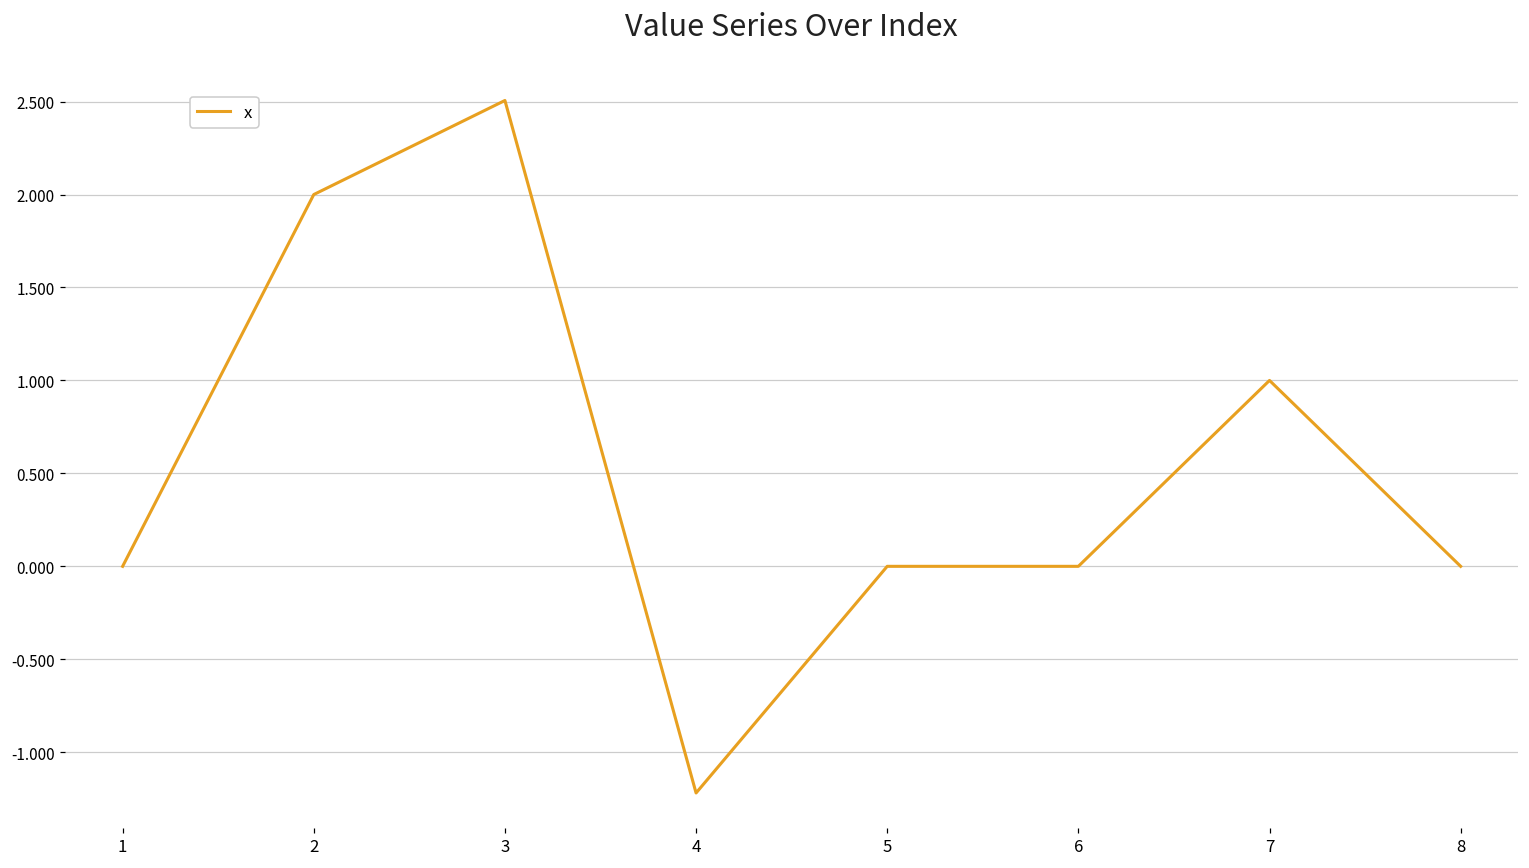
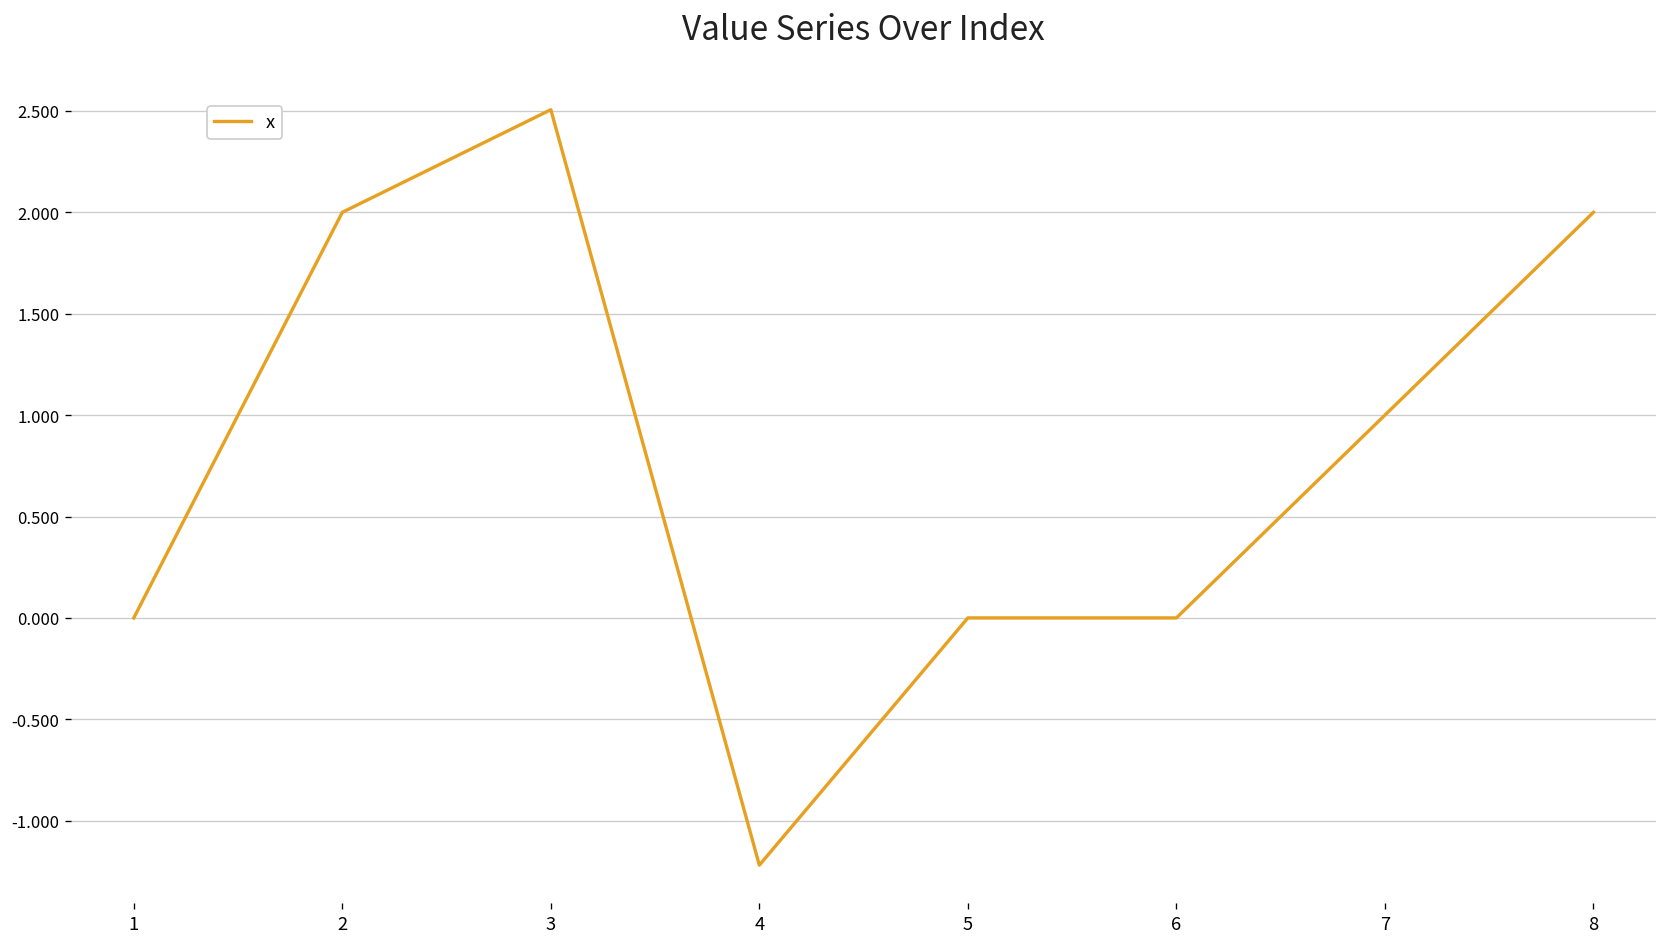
8: 0 -> 2
